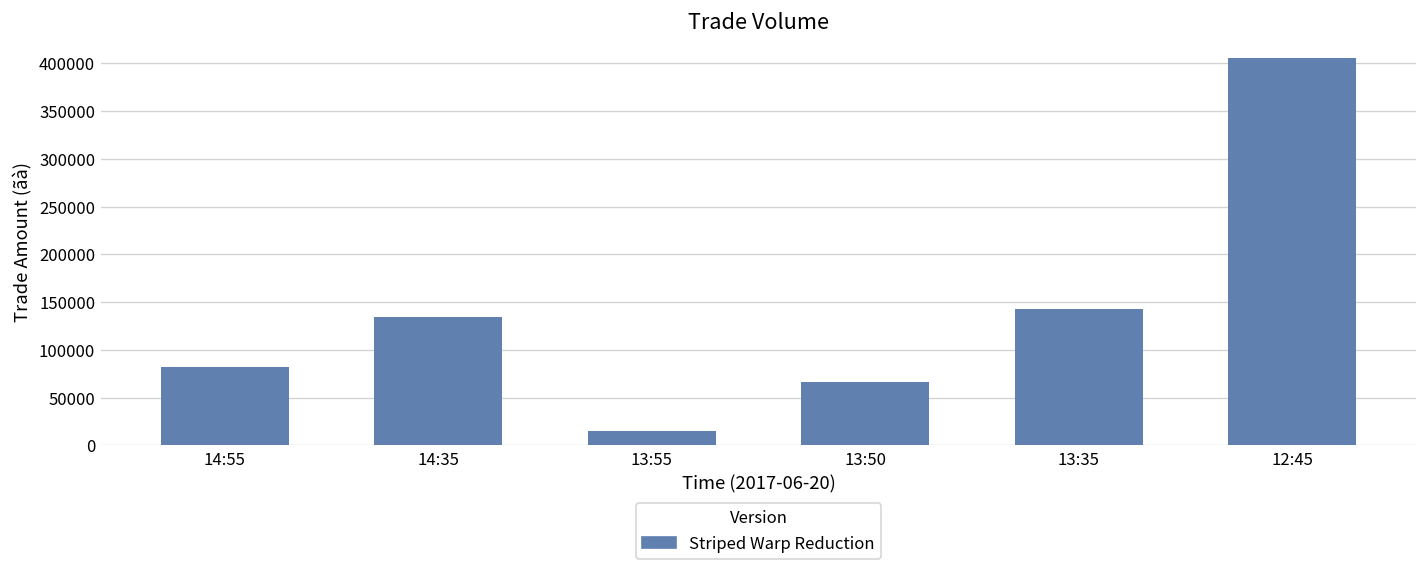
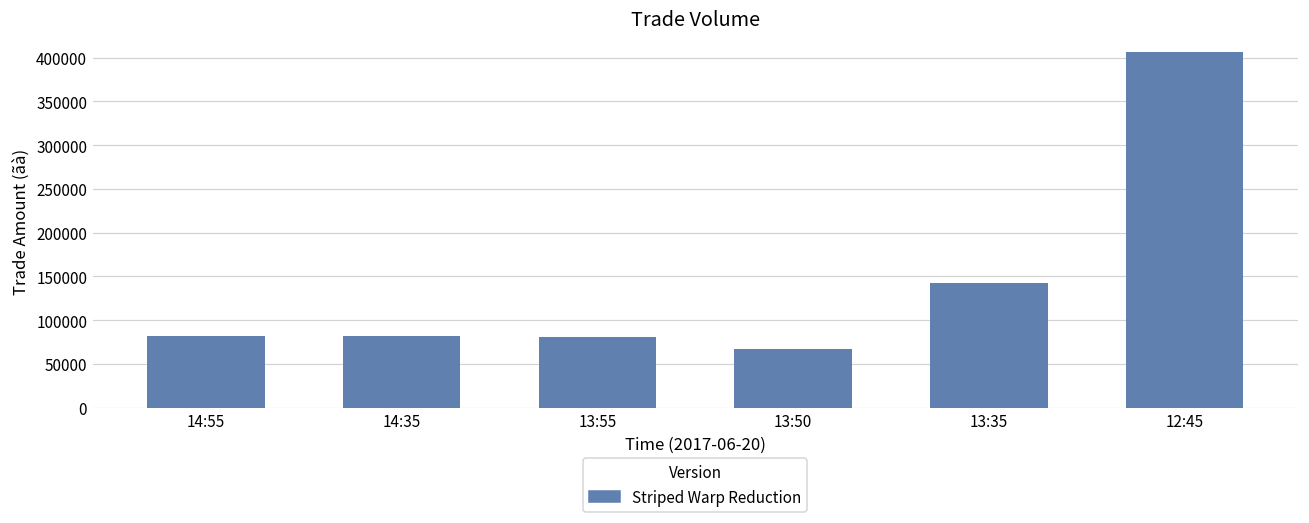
14:35: 130000 -> 80000
13:55: 20000 -> 80000
